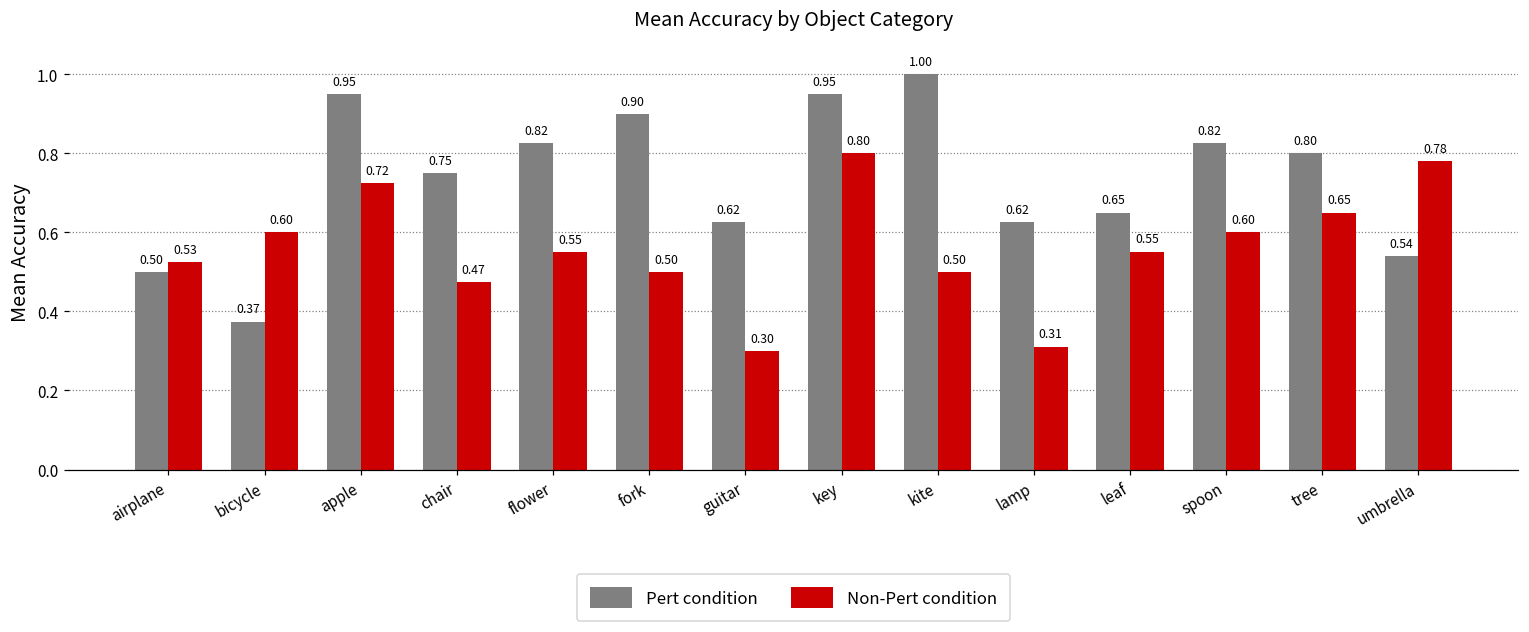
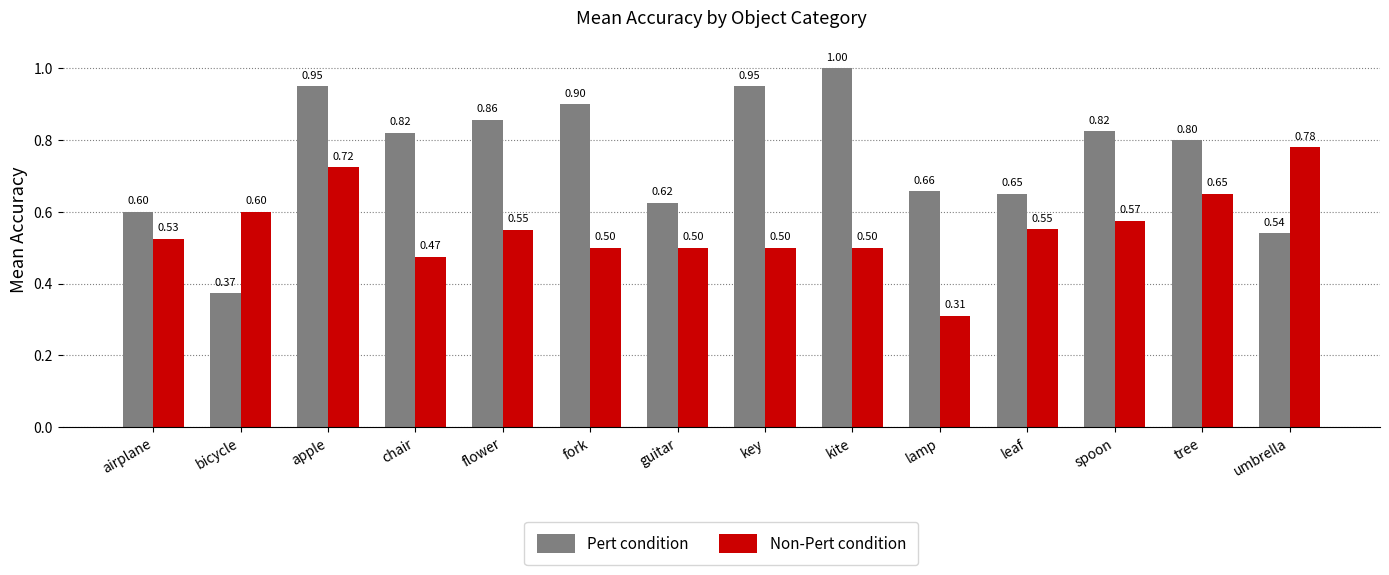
Pert condition, airplane: 0.50 -> 0.60
Pert condition, chair: 0.75 -> 0.82
Pert condition, flower: 0.82 -> 0.86
Non-Pert condition, guitar: 0.30 -> 0.50
Non-Pert condition, key: 0.80 -> 0.50
Pert condition, lamp: 0.62 -> 0.66
Non-Pert condition, spoon: 0.60 -> 0.57
